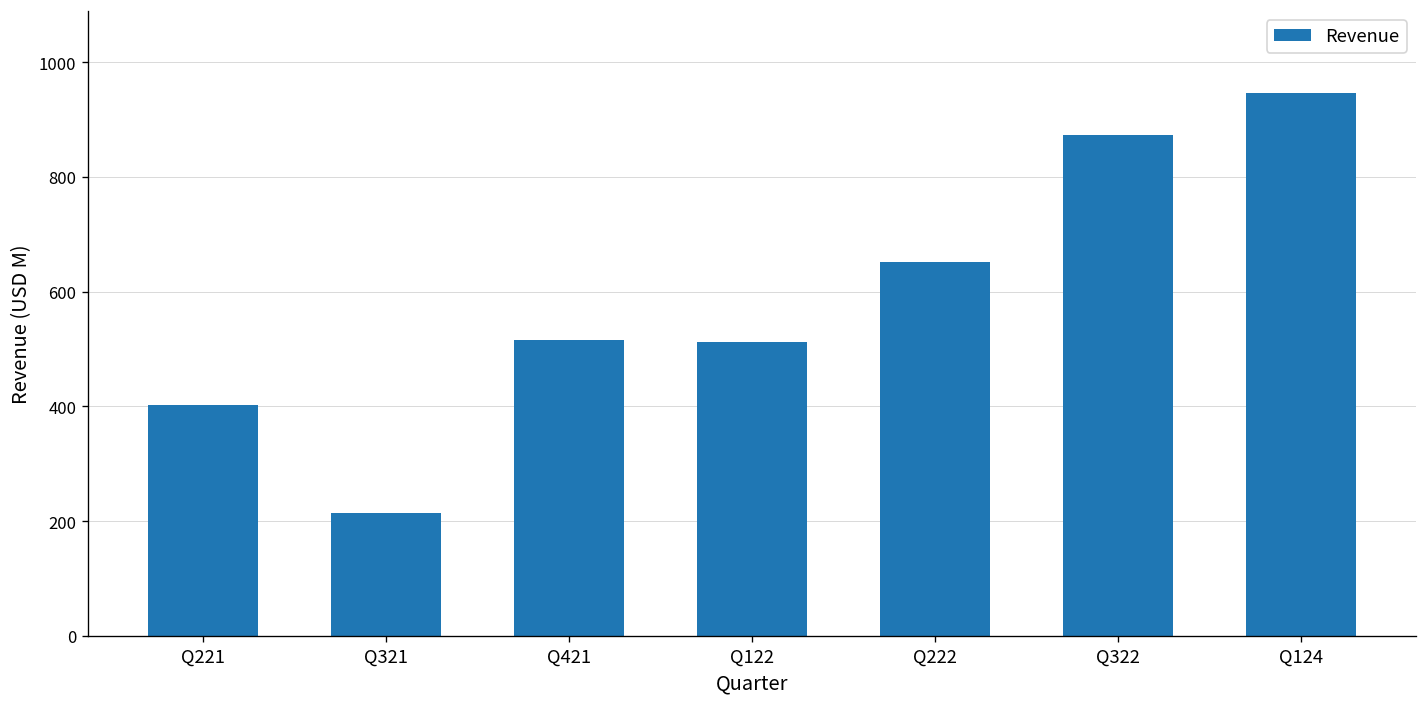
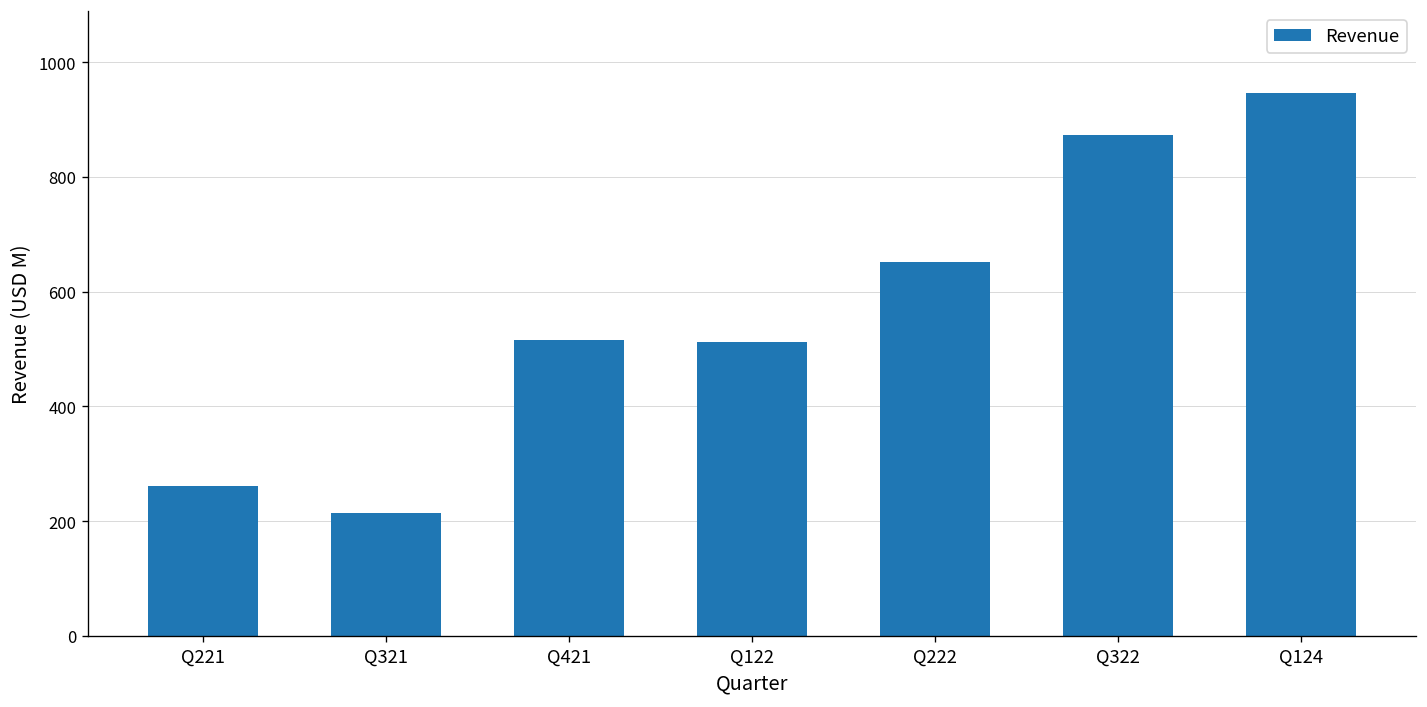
Q221: 400 -> 260
